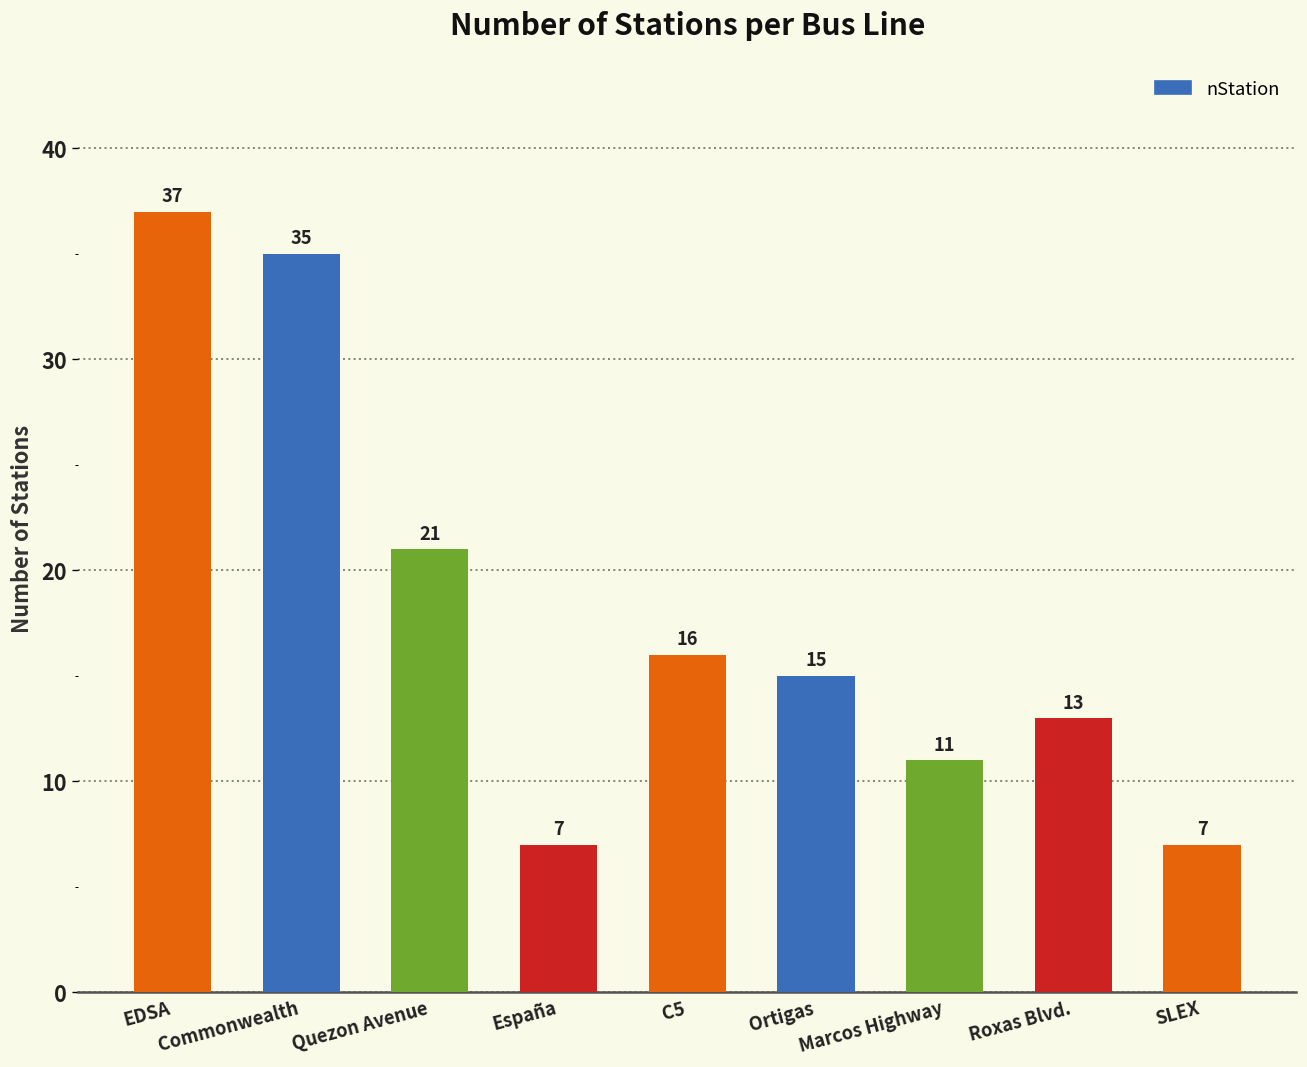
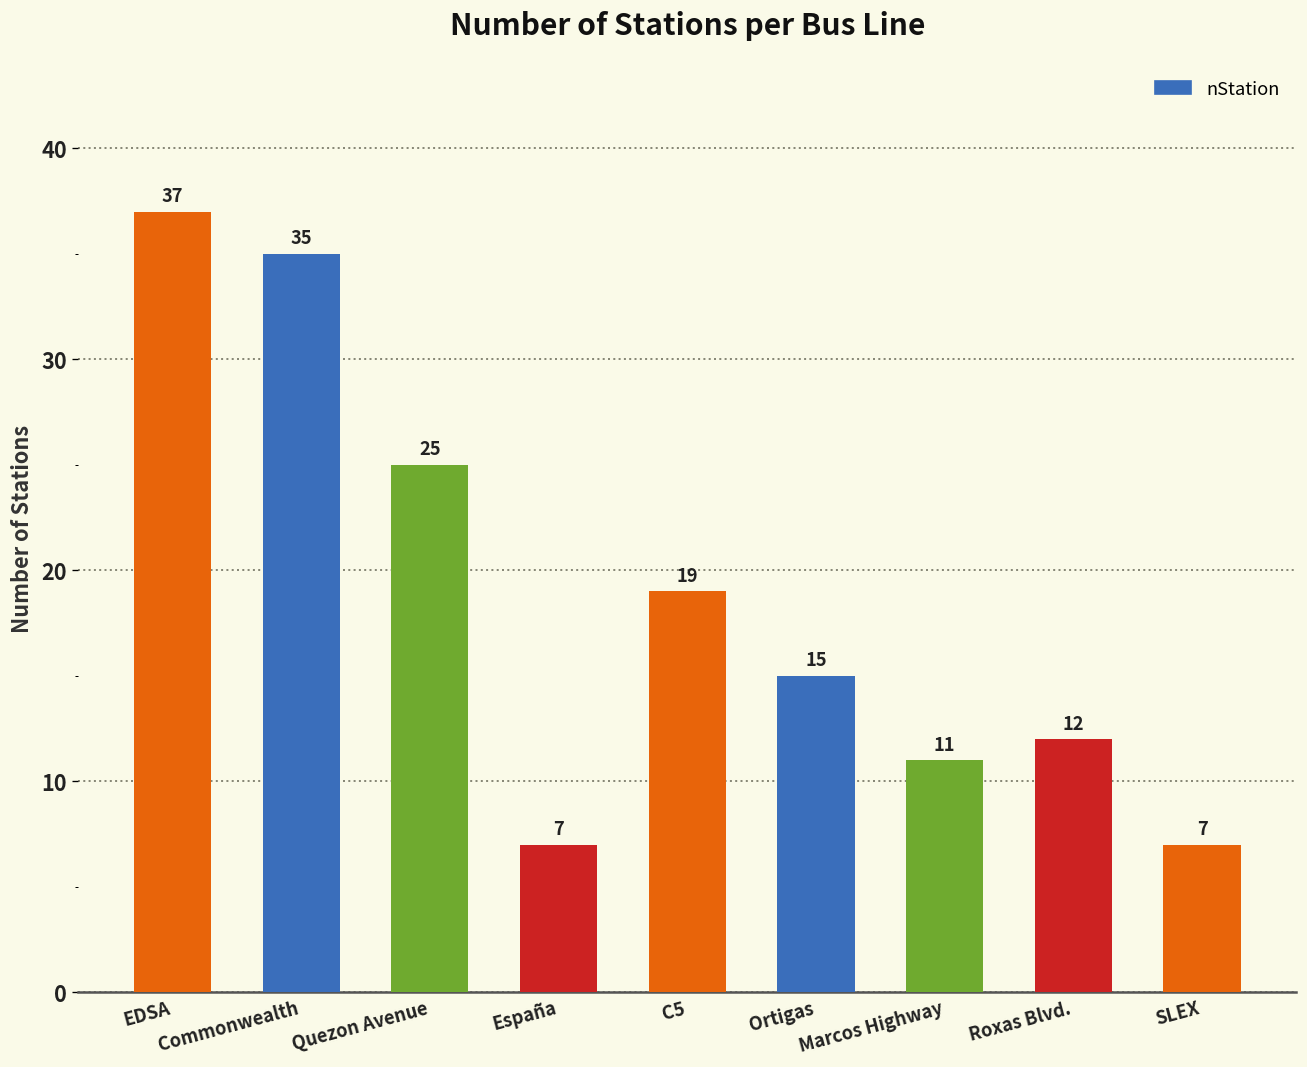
Quezon Avenue: 21 -> 25
C5: 16 -> 19
Roxas Blvd.: 13 -> 12
